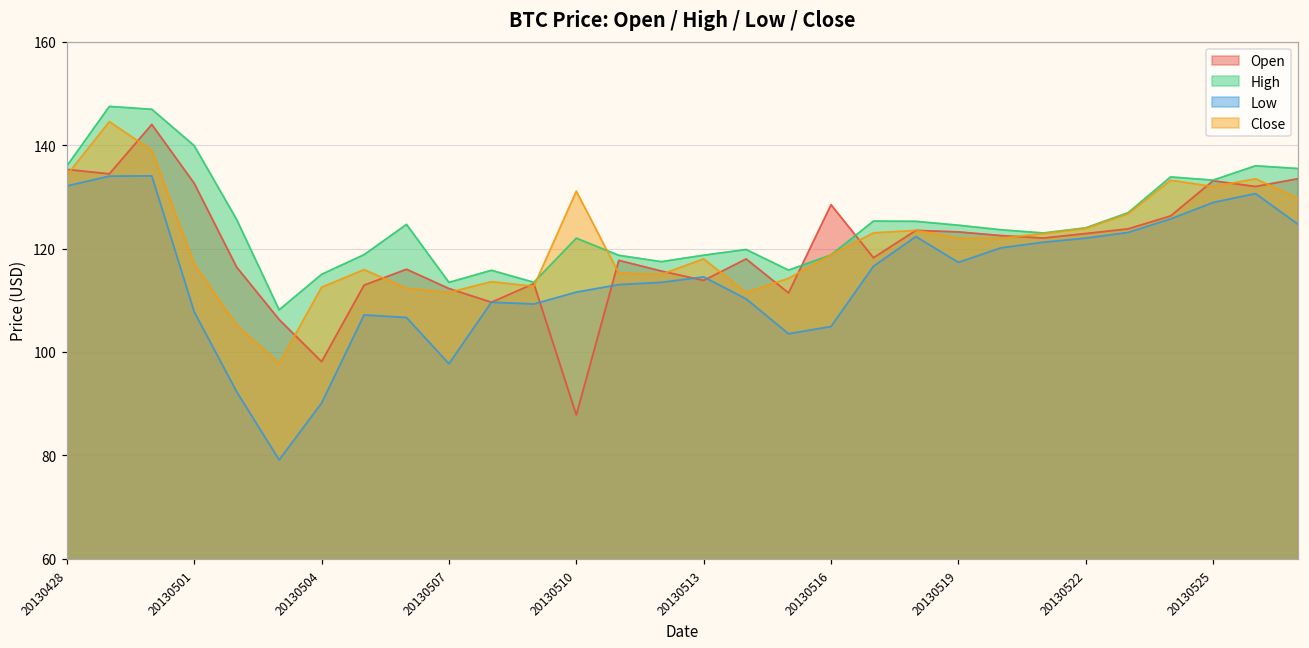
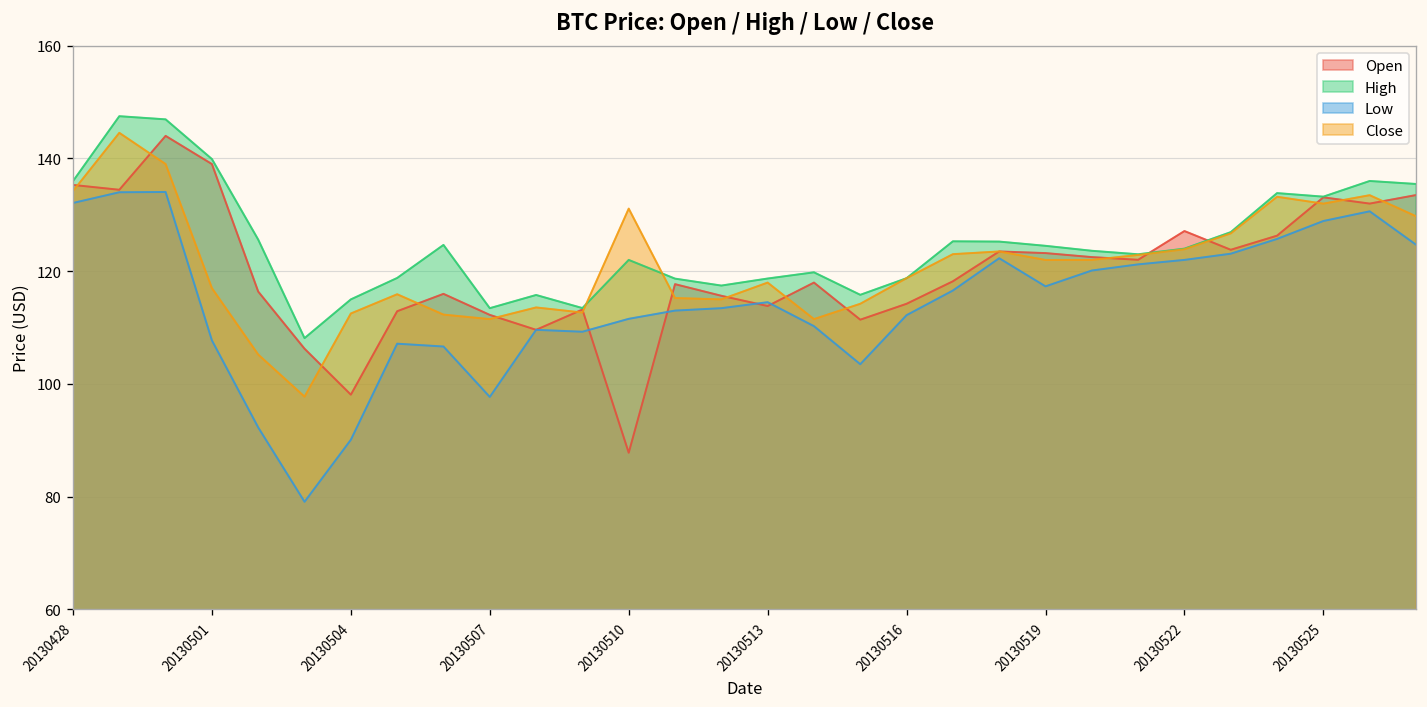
Open, 20130501: 133 -> 139
Open, 20130516: 128 -> 114
Low, 20130516: 105 -> 112
Open, 20130522: 123 -> 127
